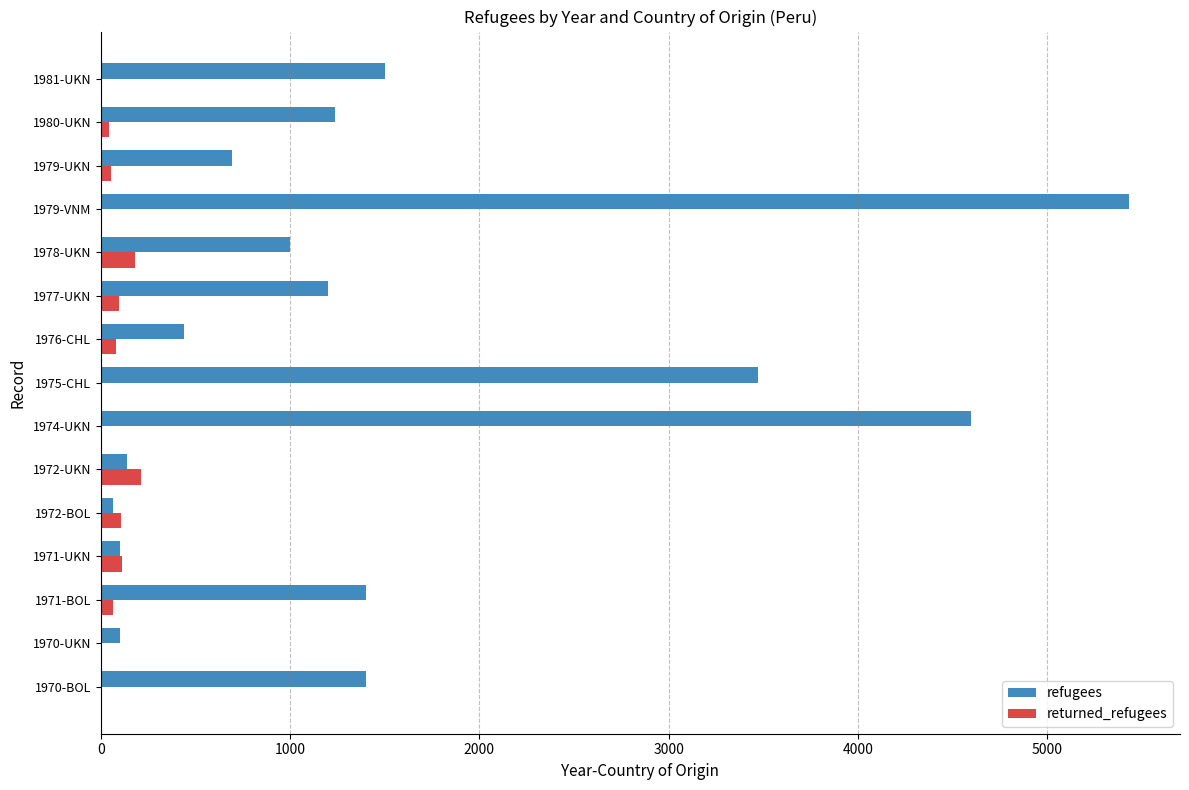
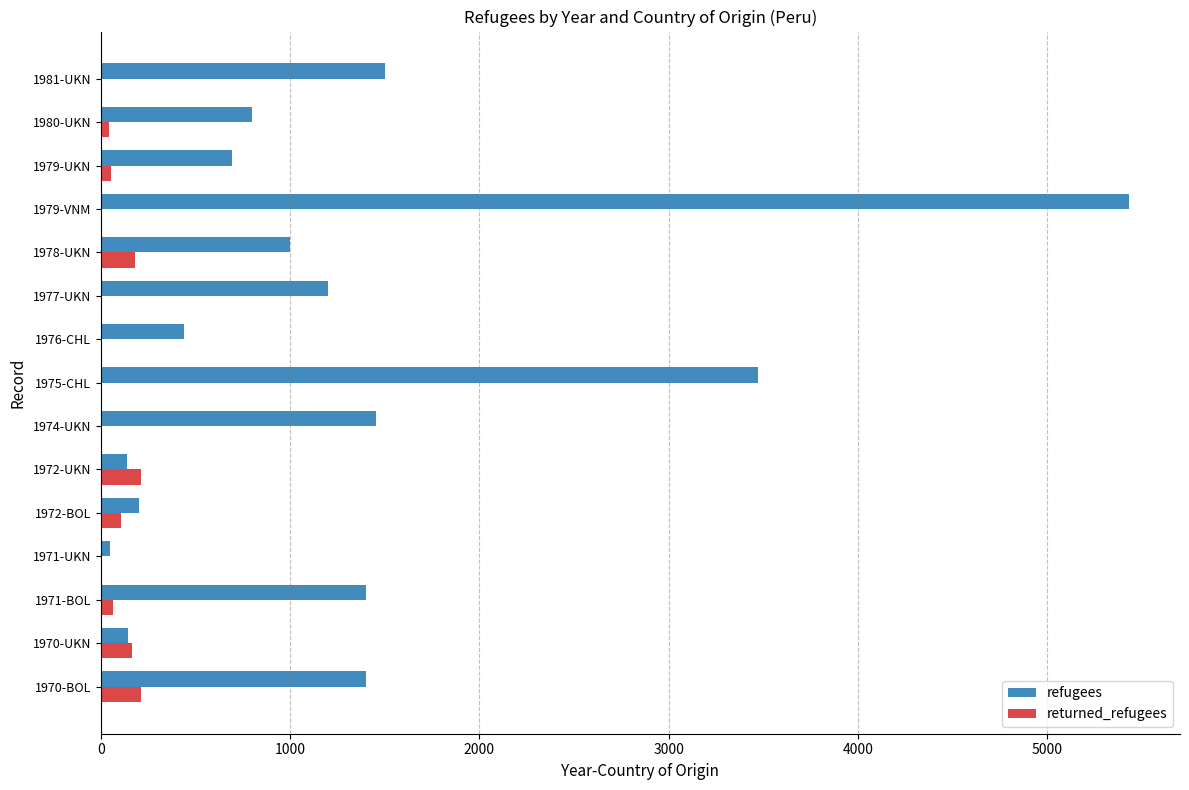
refugees, 1980-UKN: 1240 -> 800
returned_refugees, 1977-UKN: 90 -> 0
returned_refugees, 1976-CHL: 80 -> 0
refugees, 1974-UKN: 4600 -> 1460
refugees, 1972-BOL: 70 -> 200
refugees, 1971-UKN: 100 -> 50
returned_refugees, 1971-UKN: 110 -> 0
refugees, 1970-UKN: 100 -> 140
returned_refugees, 1970-UKN: 0 -> 160
returned_refugees, 1970-BOL: 0 -> 210
